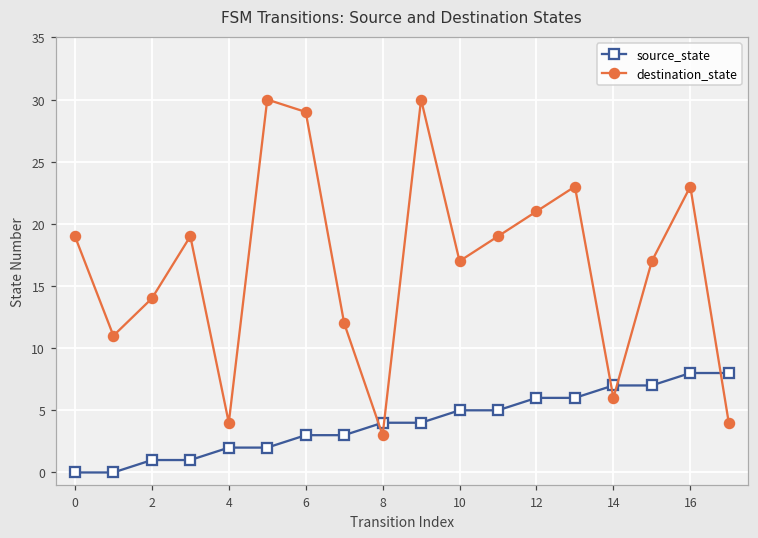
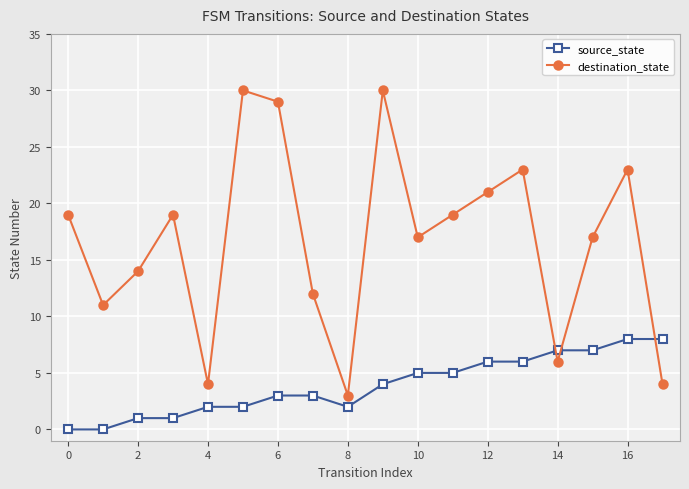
source_state, 8: 4 -> 2
